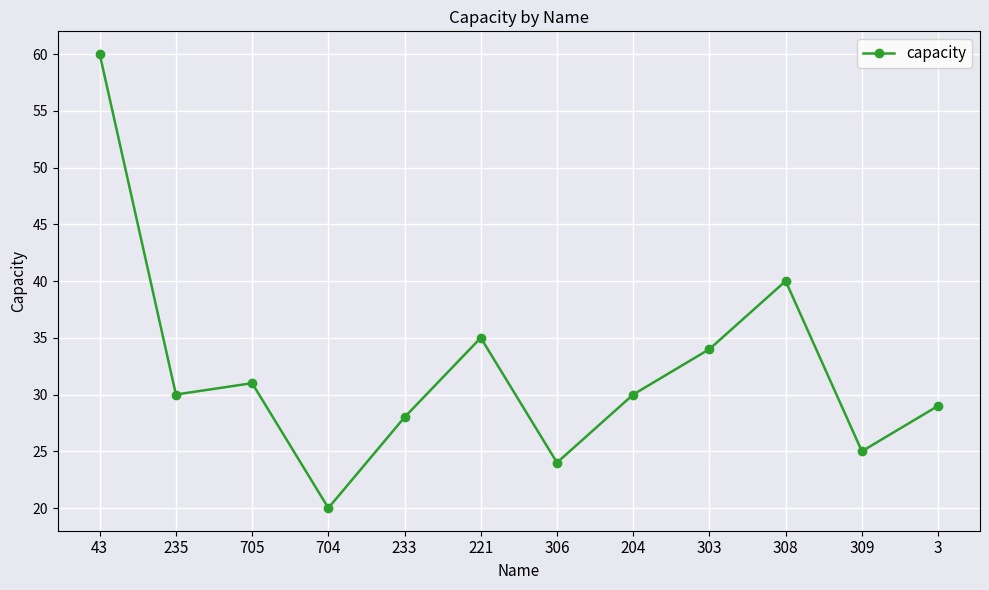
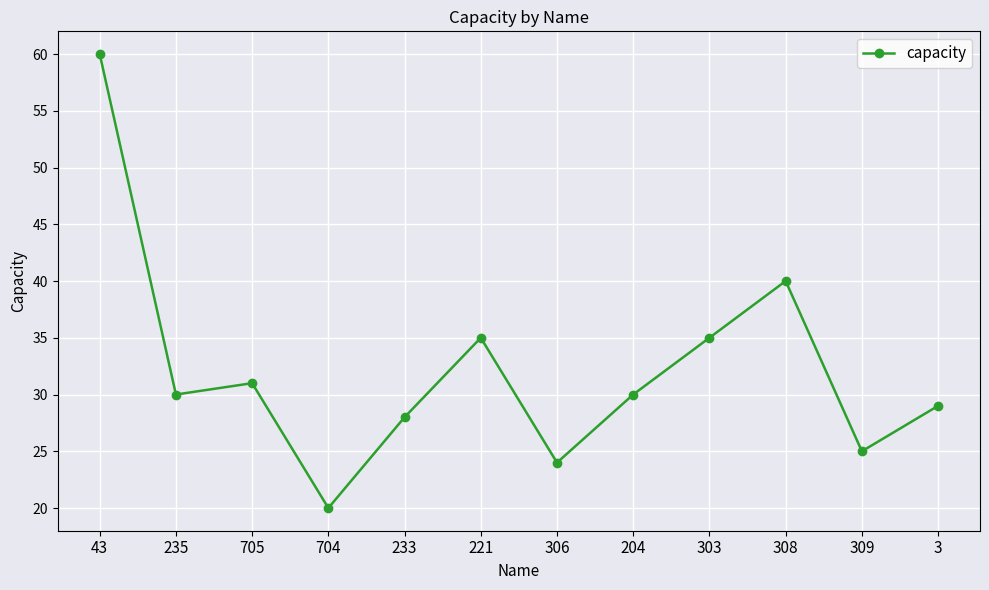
303: 34 -> 35
